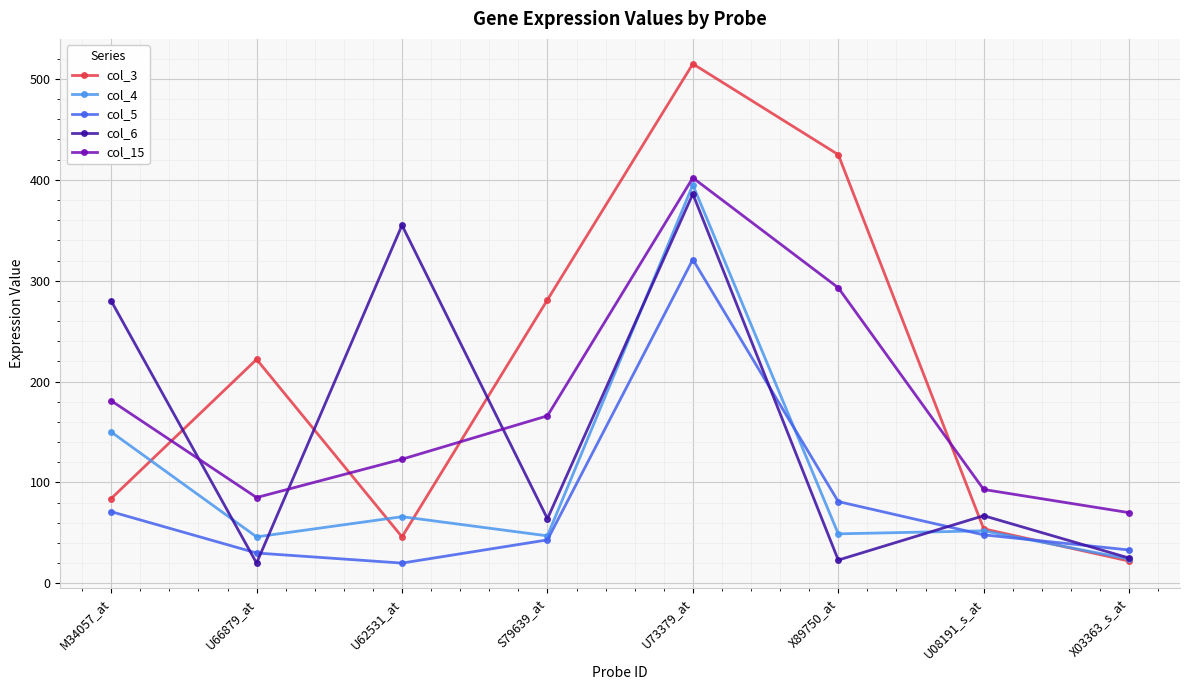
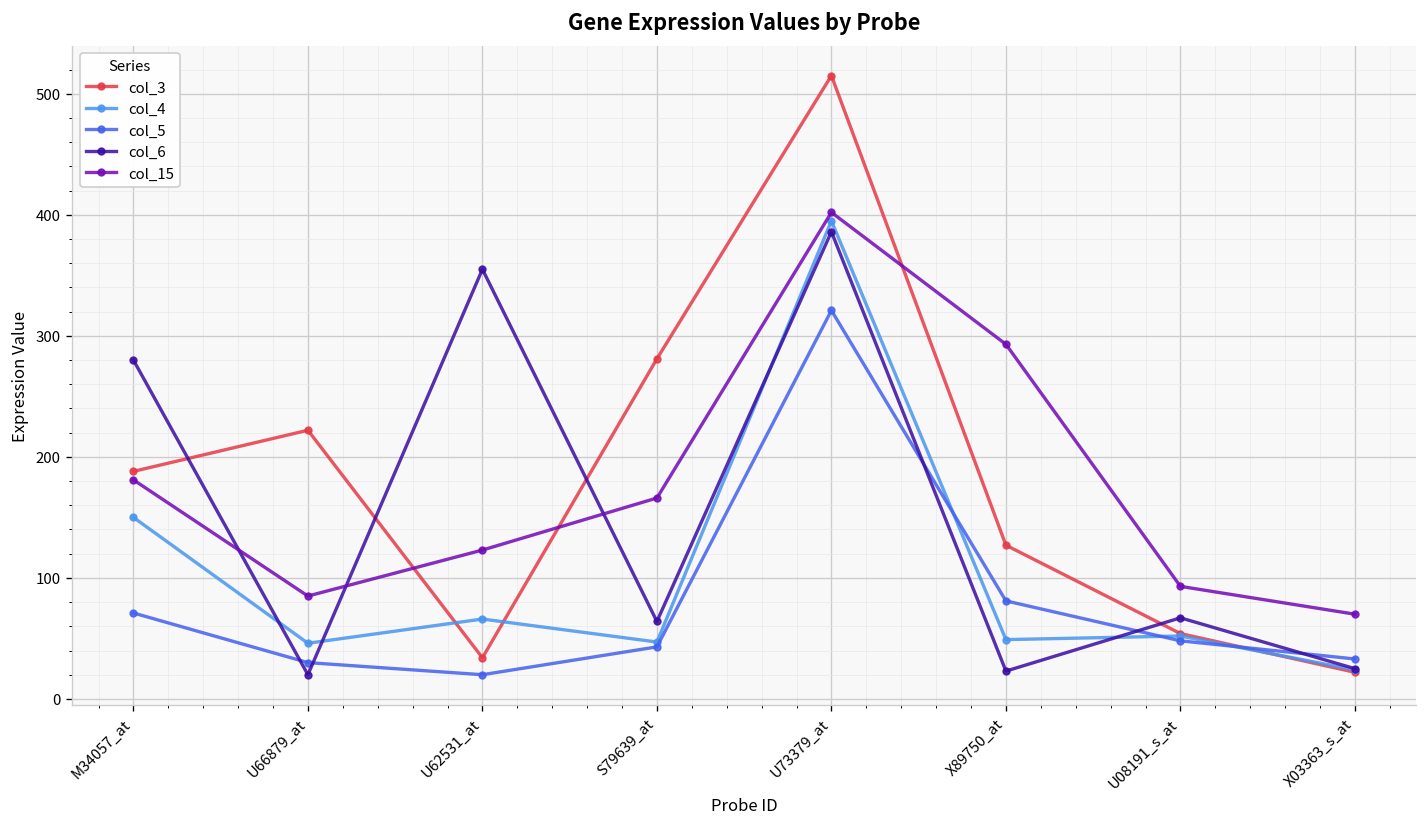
col_3, M34057_at: 84 -> 188
col_3, U62531_at: 46 -> 34
col_3, X89750_at: 425 -> 127
